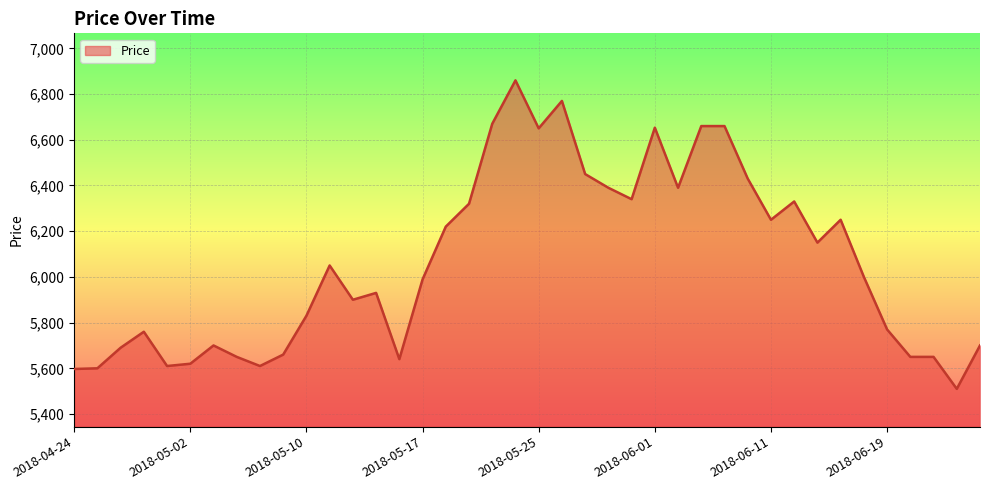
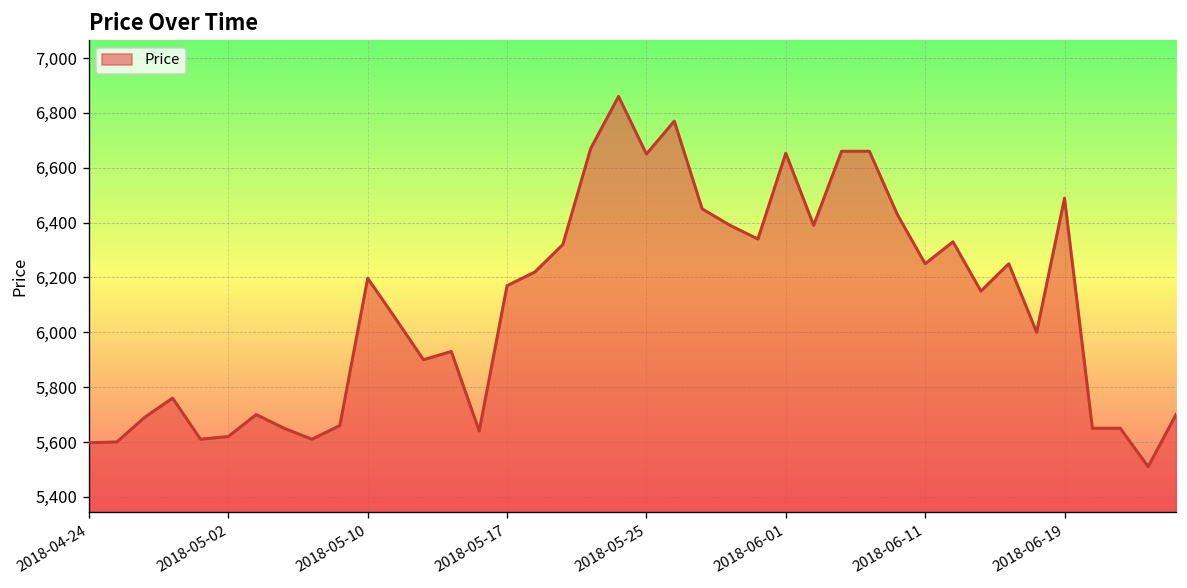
2018-05-10: 5,830 -> 6,200
2018-05-17: 5,990 -> 6,170
2018-06-19: 5,770 -> 6,490
